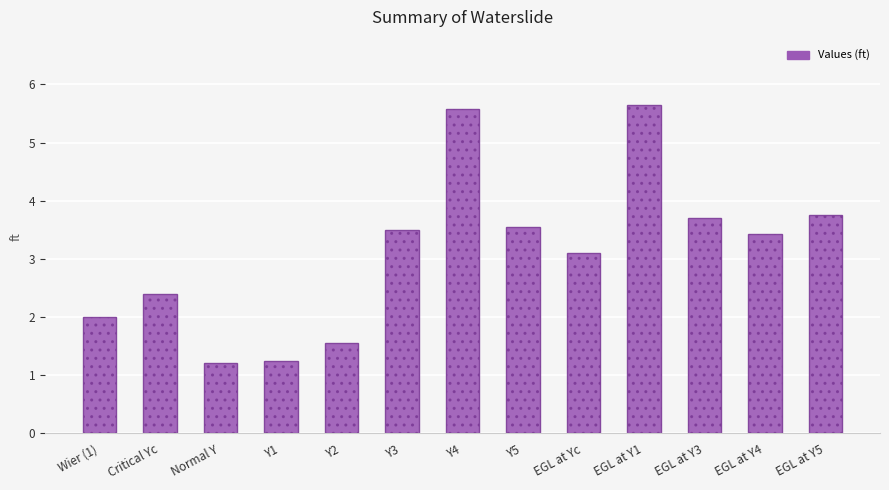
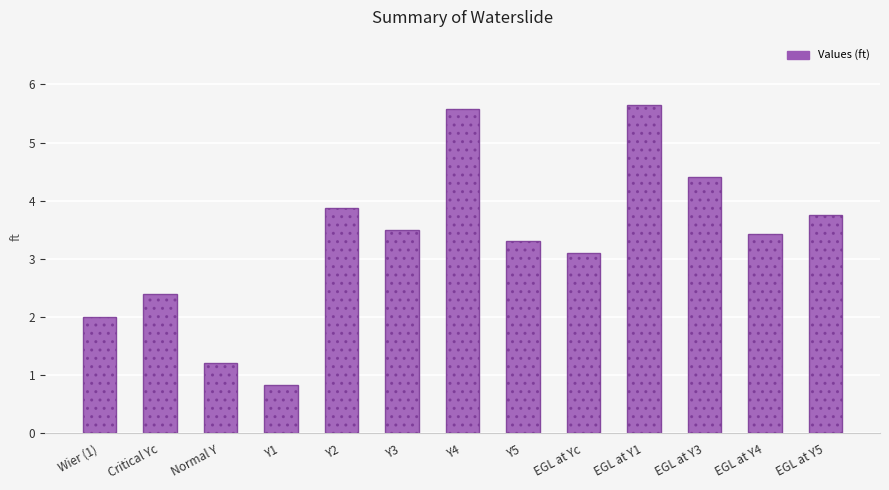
Y1: 1.3 -> 0.8
Y2: 1.6 -> 3.9
Y5: 3.5 -> 3.3
EGL at Y3: 3.7 -> 4.4
